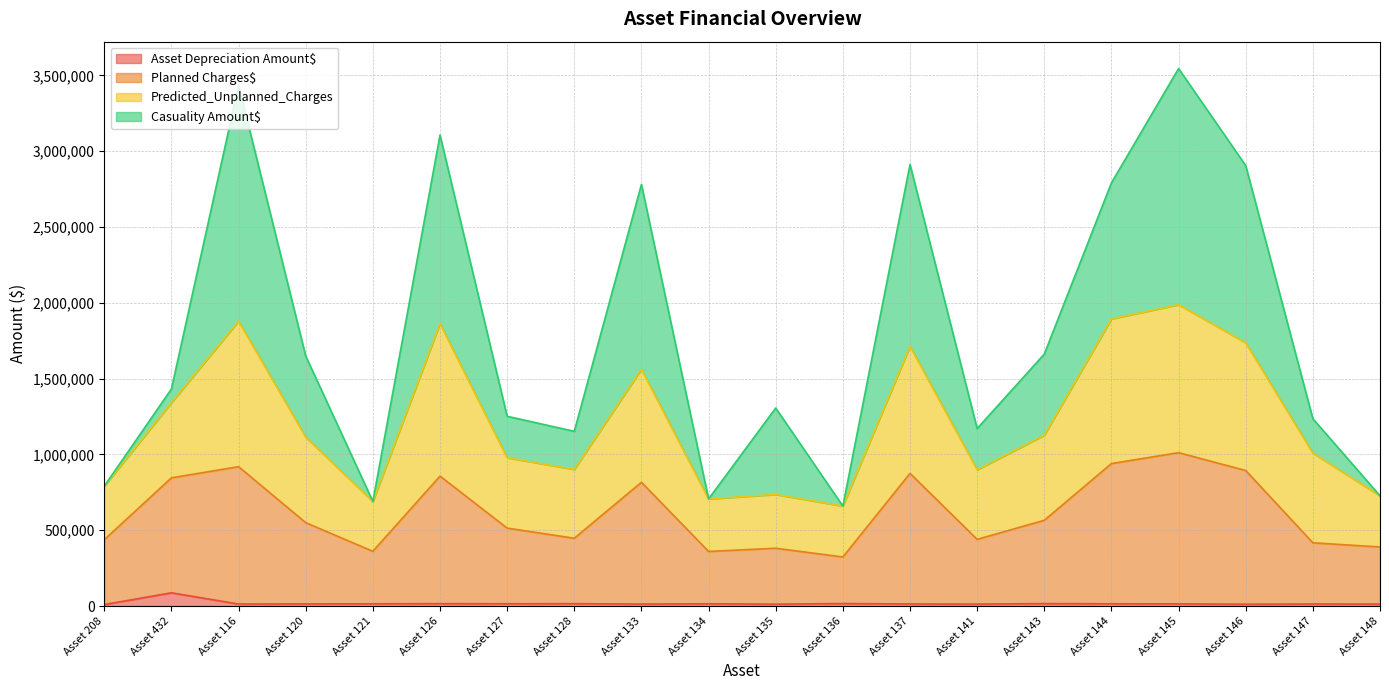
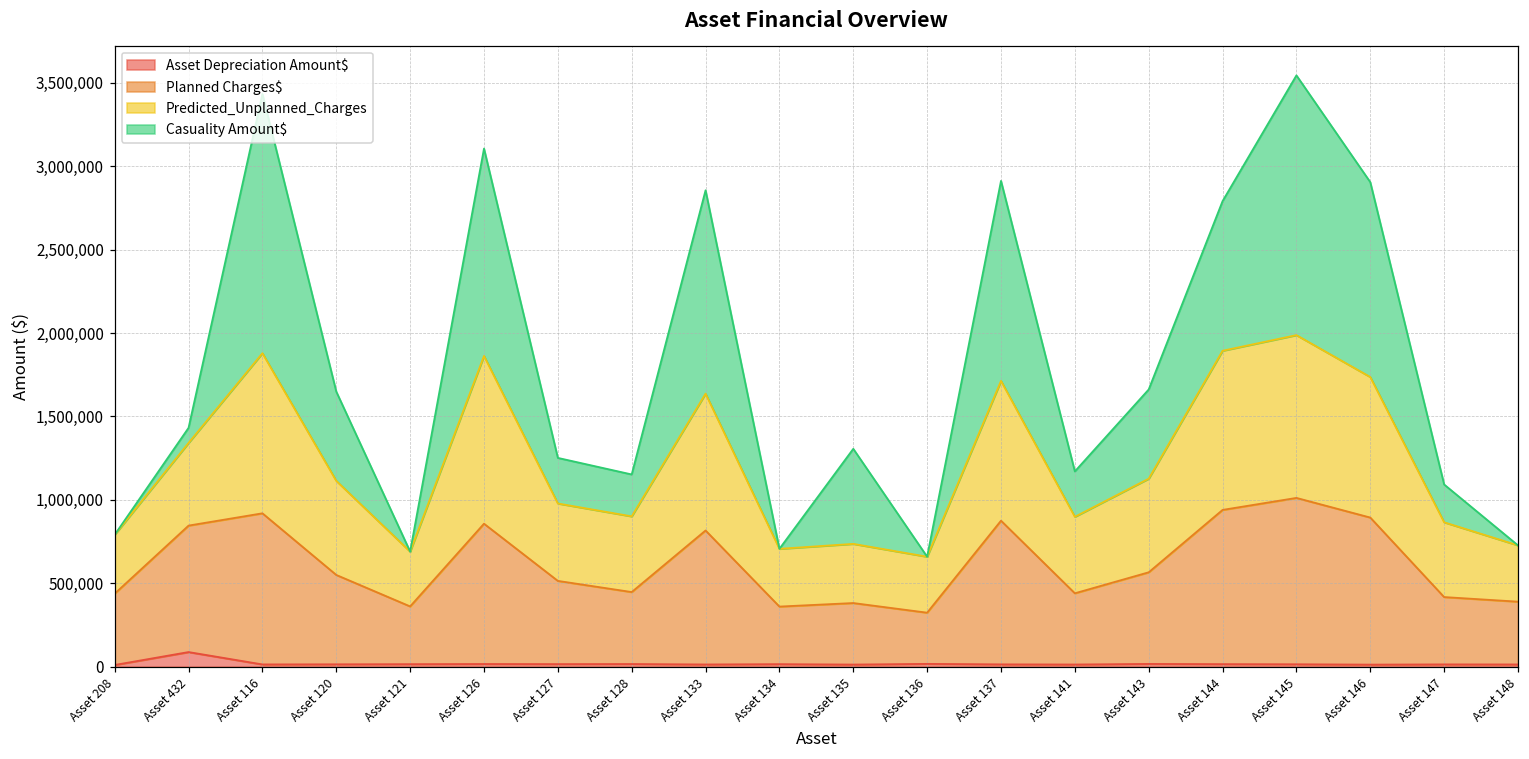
Predicted_Unplanned_Charges, Asset 133: 750,000 -> 820,000
Predicted_Unplanned_Charges, Asset 147: 590,000 -> 450,000
